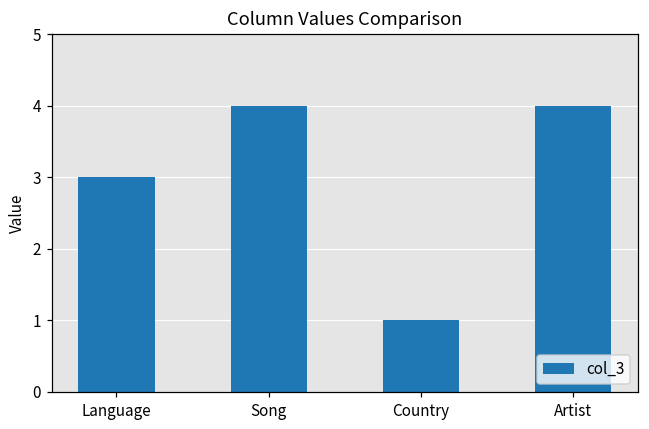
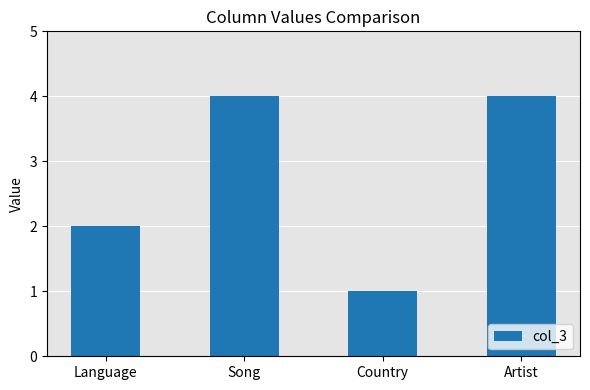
Language: 3 -> 2
